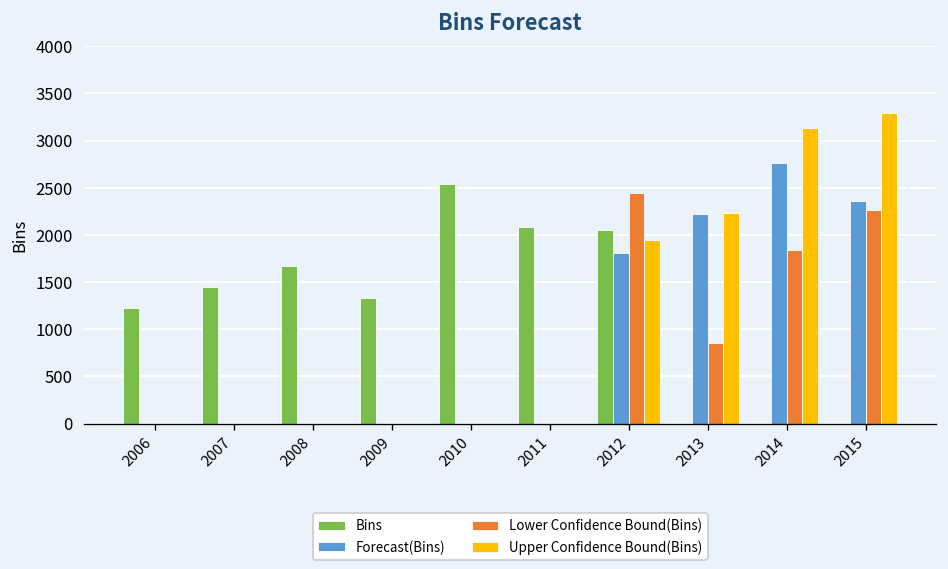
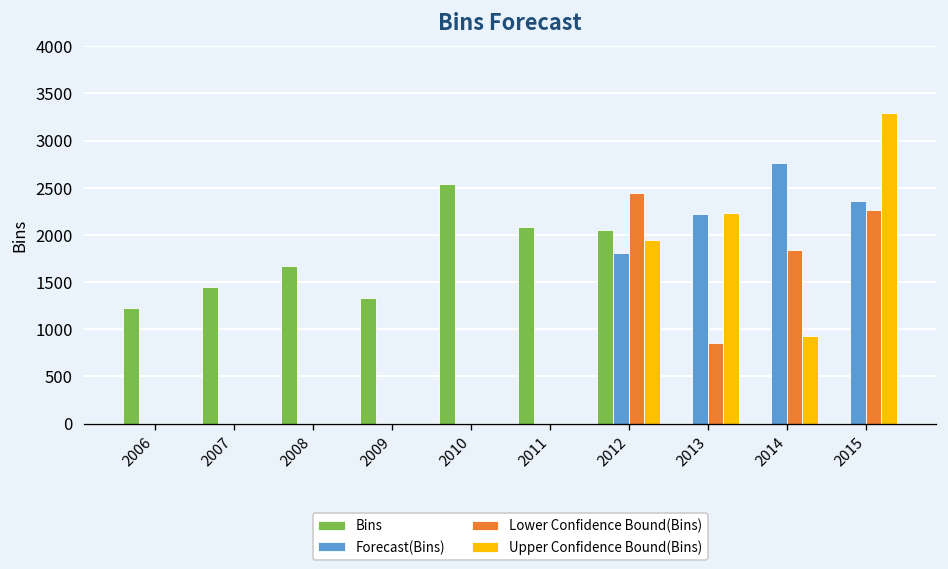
Upper Confidence Bound(Bins), 2014: 3100 -> 900
